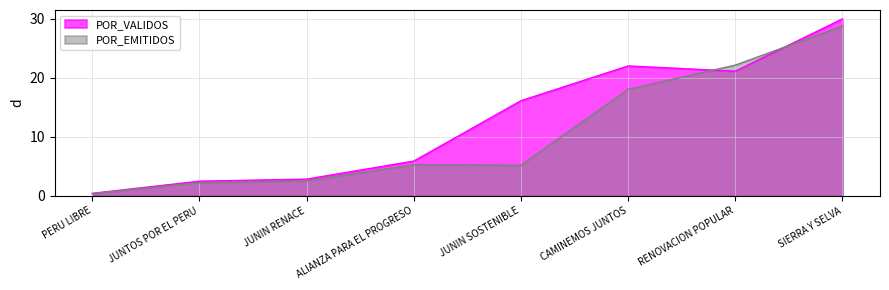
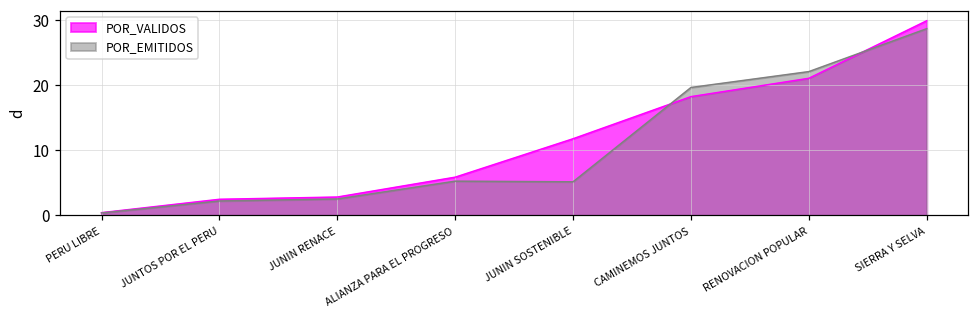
POR_VALIDOS, JUNIN SOSTENIBLE: 16 -> 12
POR_VALIDOS, CAMINEMOS JUNTOS: 22 -> 18
POR_EMITIDOS, CAMINEMOS JUNTOS: 18 -> 20
